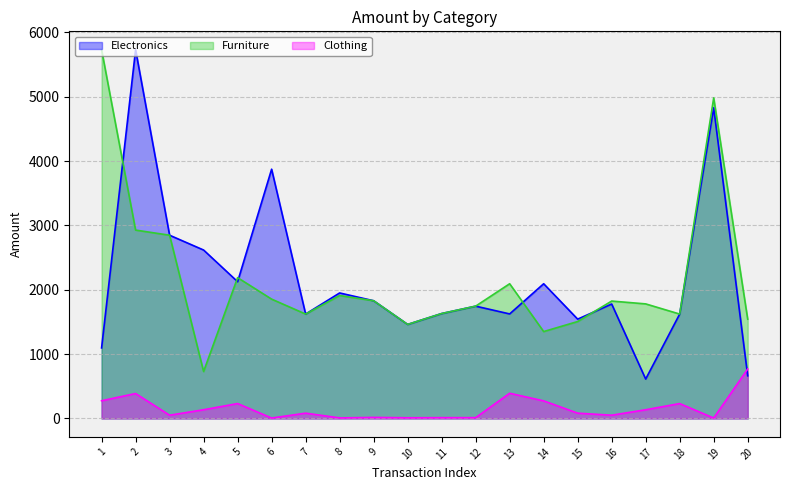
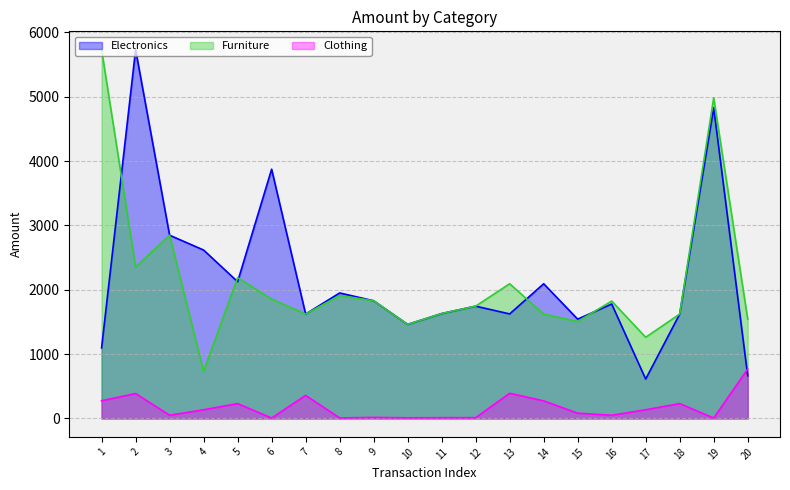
Furniture, 2: 2900 -> 2400
Clothing, 7: 100 -> 400
Furniture, 14: 1400 -> 1600
Furniture, 17: 1800 -> 1300
